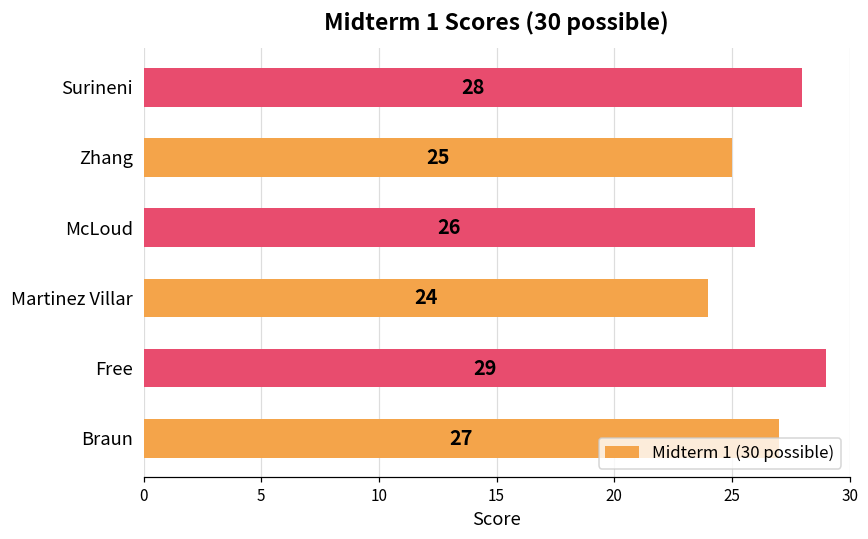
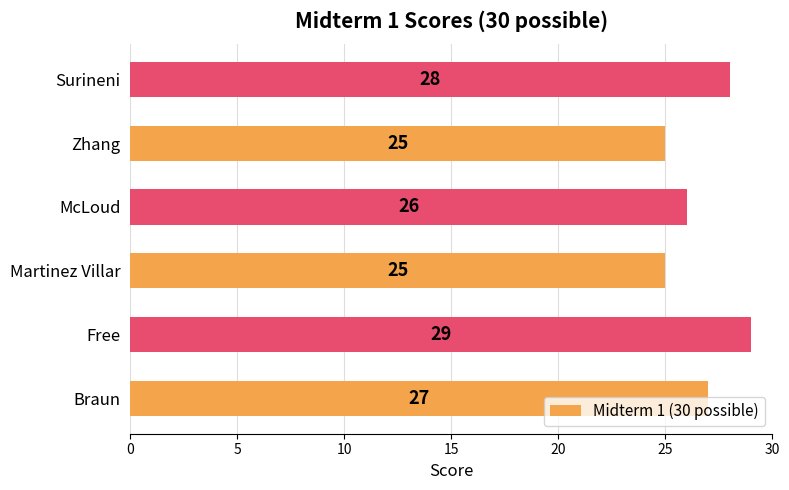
Martinez Villar: 24 -> 25
